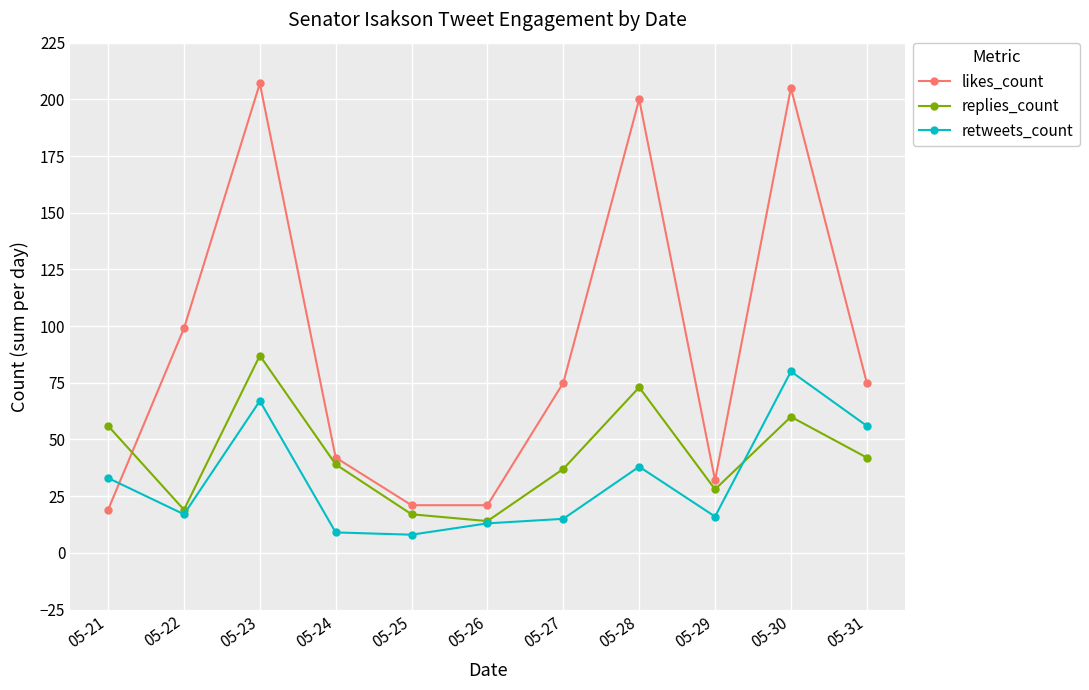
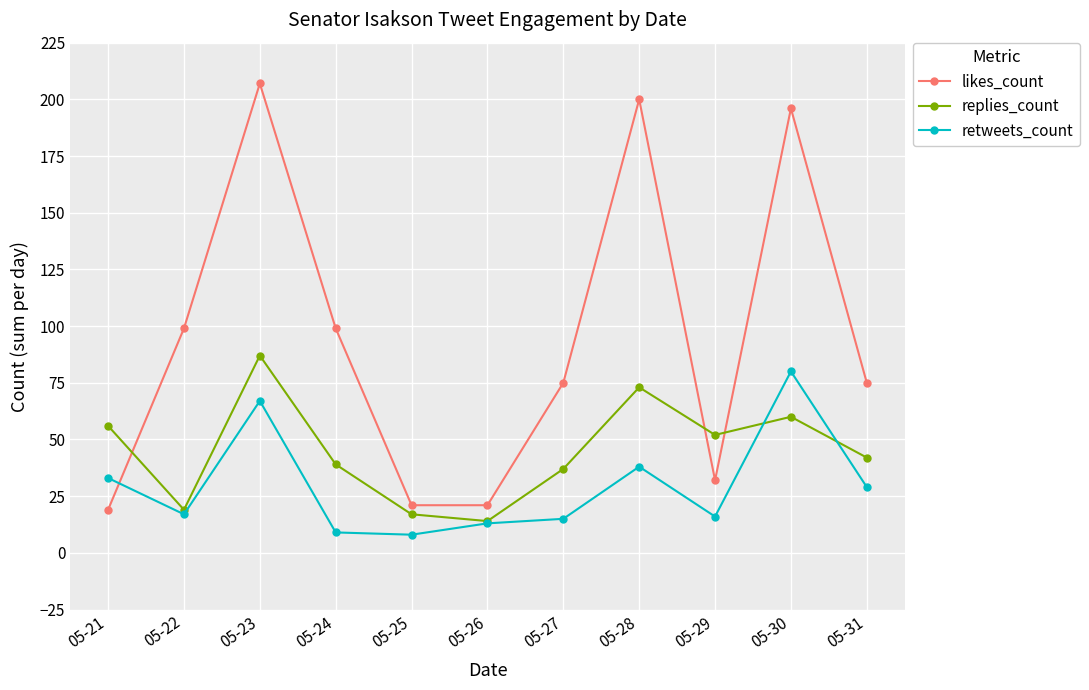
likes_count, 05-24: 42 -> 99
replies_count, 05-29: 28 -> 52
likes_count, 05-30: 205 -> 196
retweets_count, 05-31: 56 -> 29
